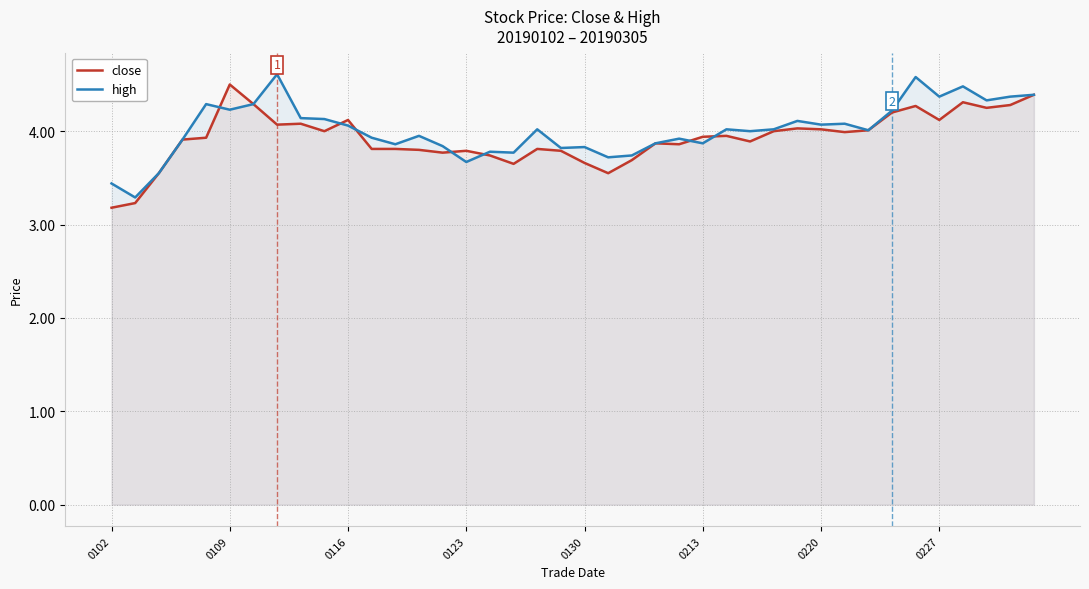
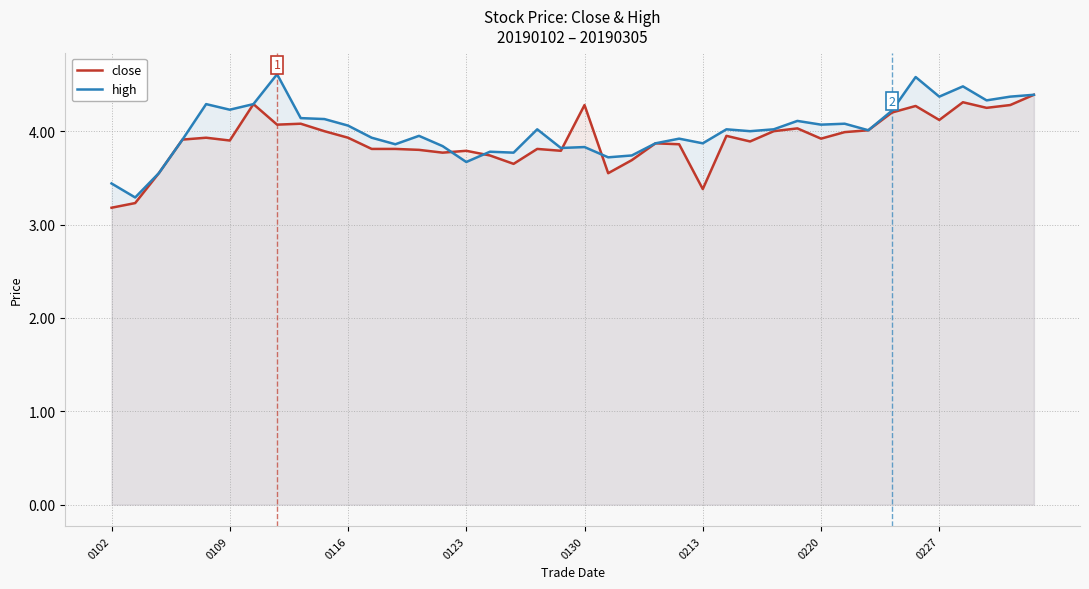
close, 0109: 4.5 -> 3.9
close, 0116: 4.1 -> 3.9
close, 0130: 3.7 -> 4.3
close, 0213: 3.9 -> 3.4
close, 0220: 4.0 -> 3.9
